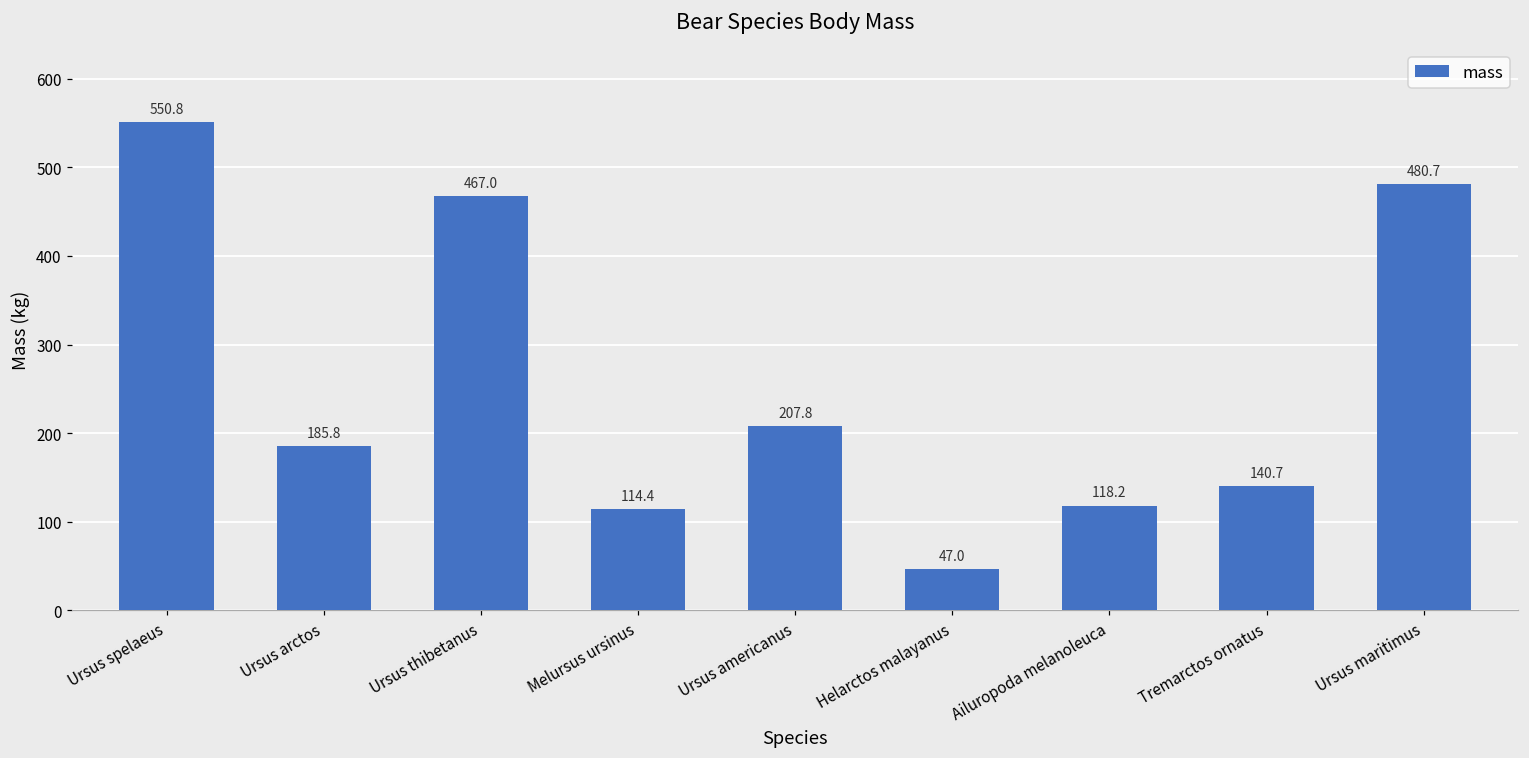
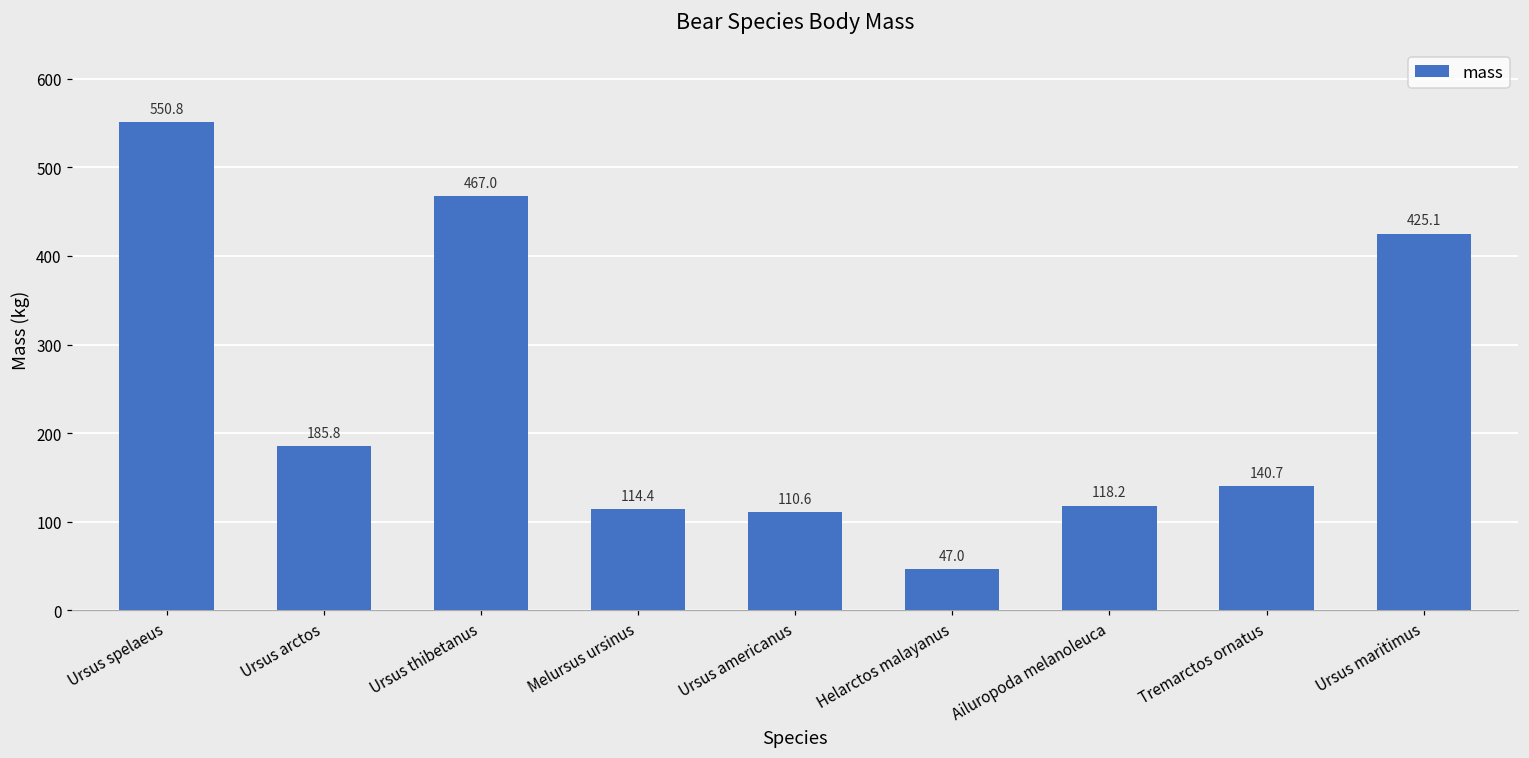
Ursus americanus: 207.8 -> 110.6
Ursus maritimus: 480.7 -> 425.1
